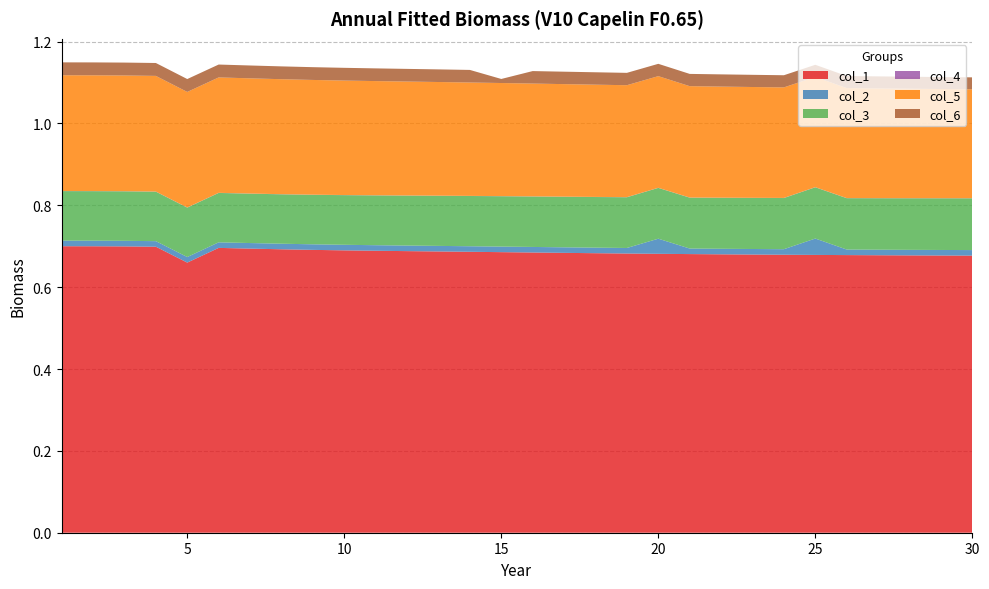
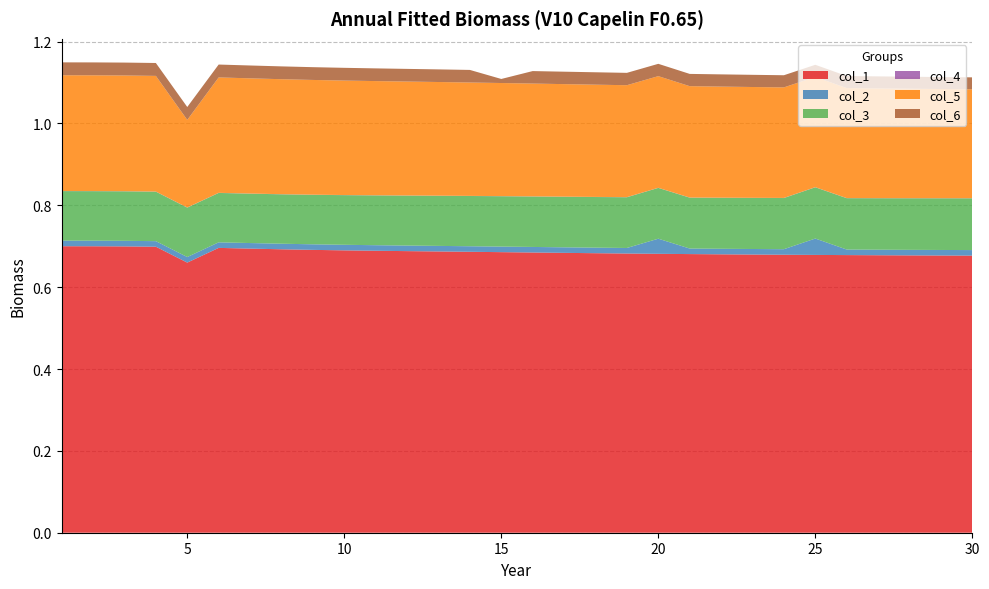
col_5, 5: 0.28 -> 0.21
